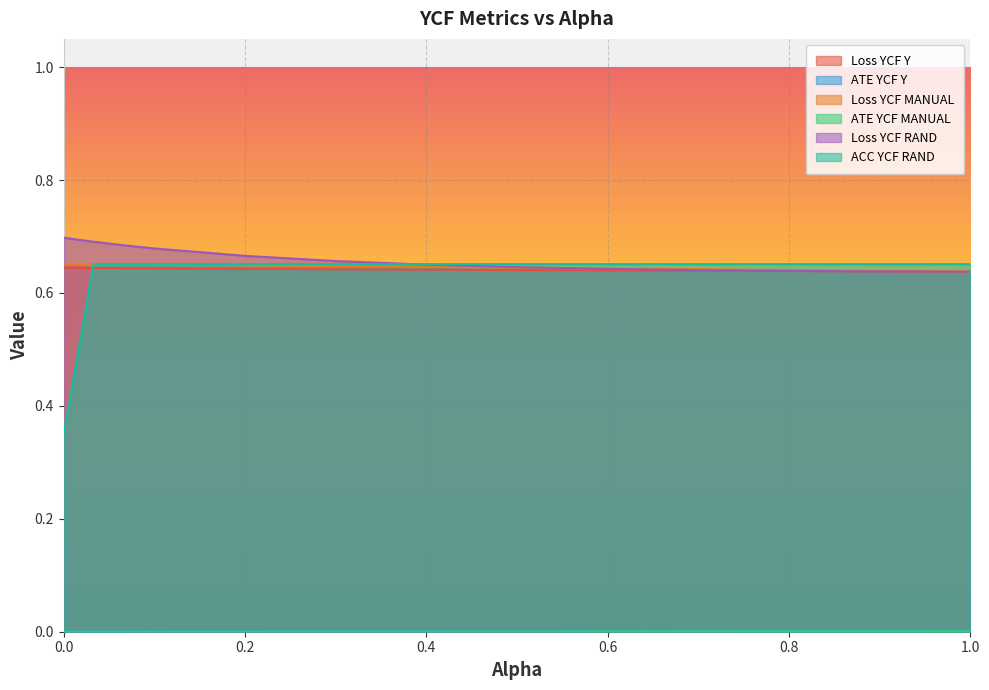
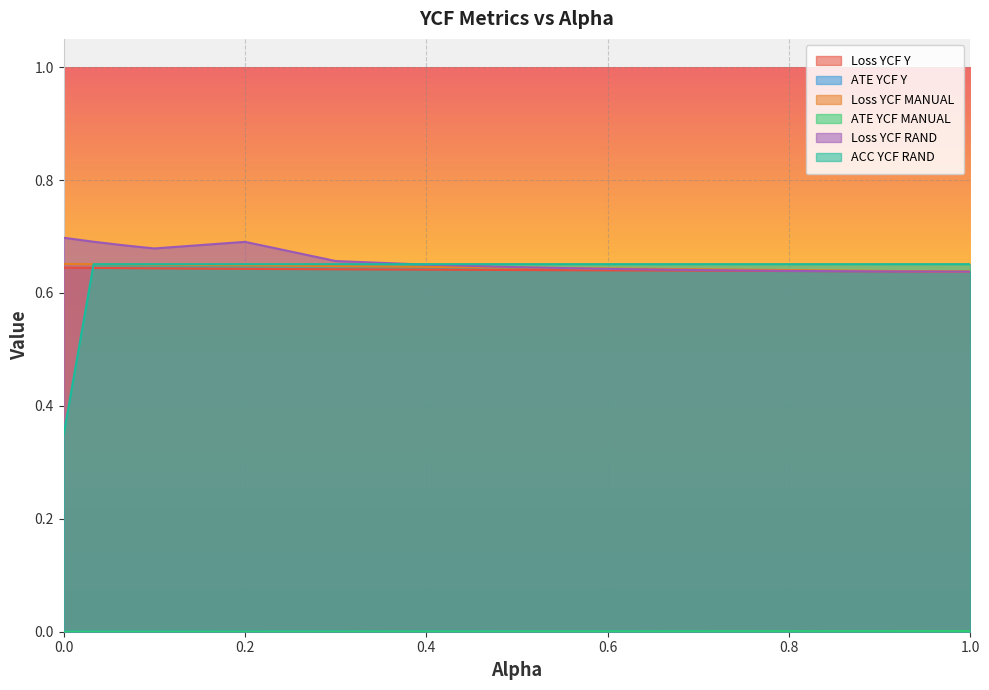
Loss YCF RAND, 0.2: 0.67 -> 0.69
